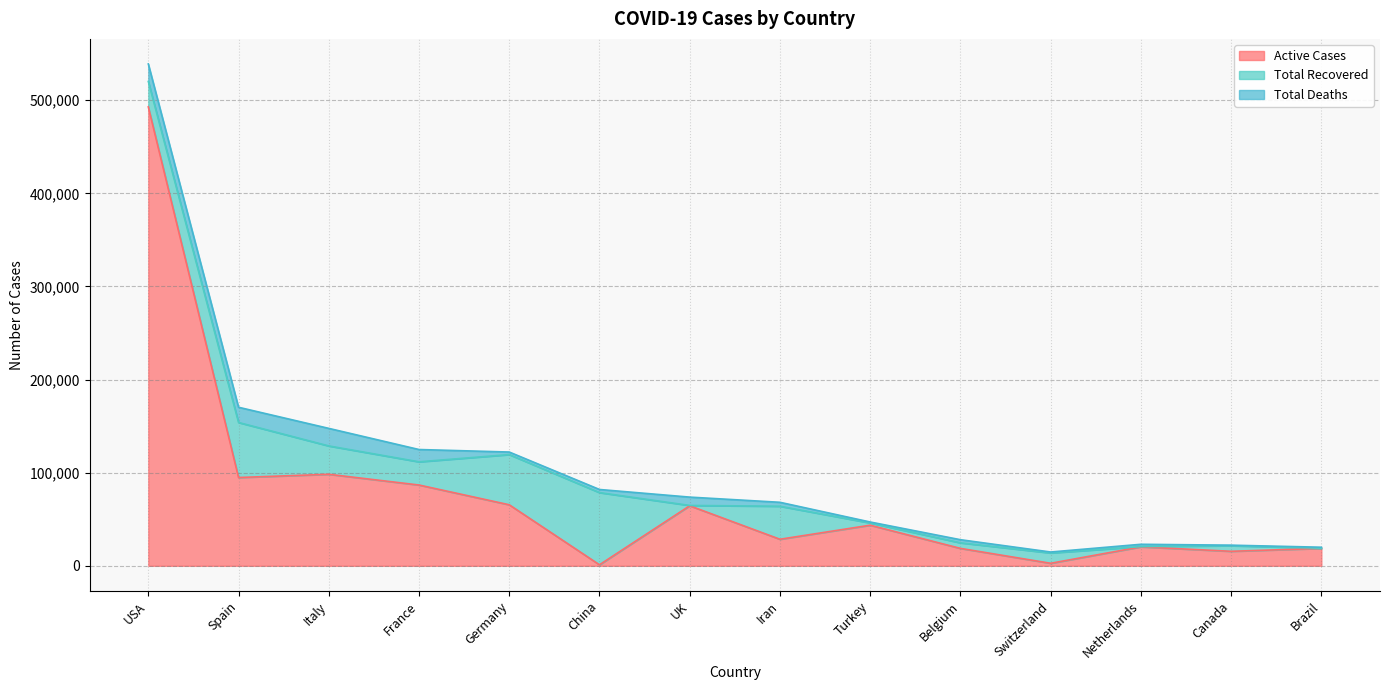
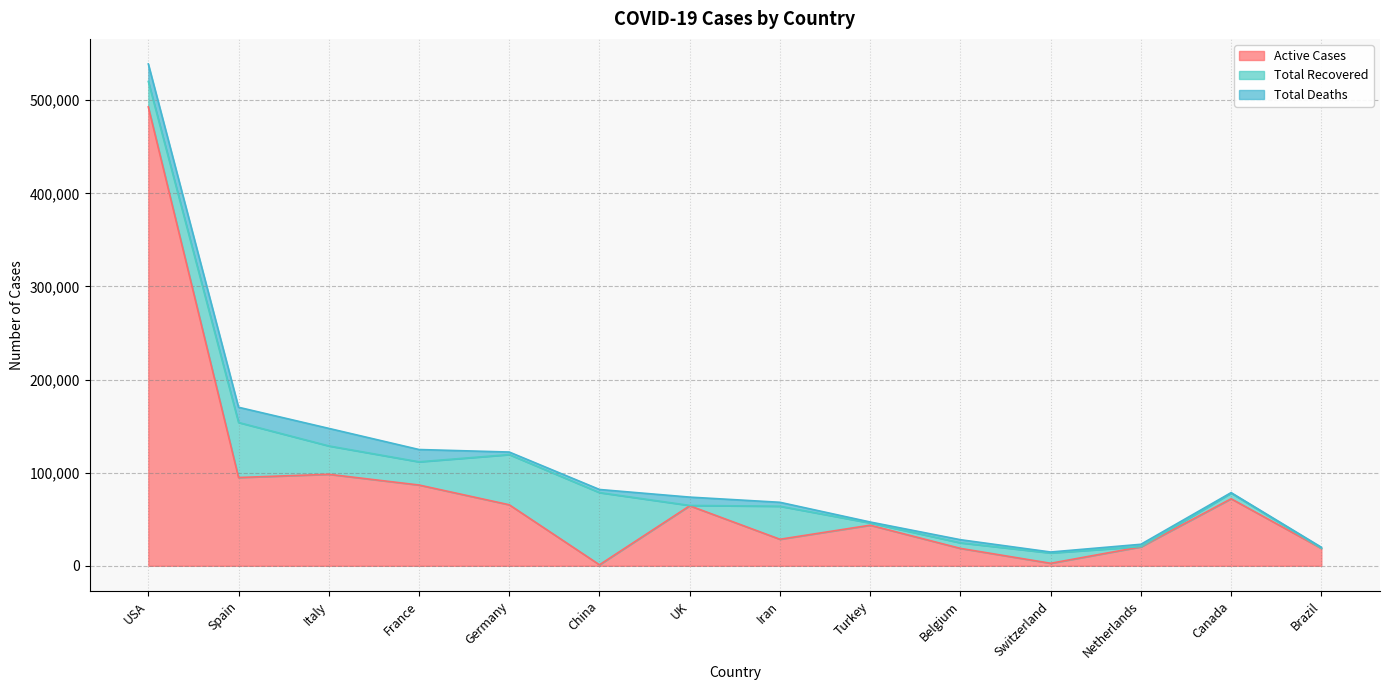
Active Cases, Canada: 20,000 -> 70,000
